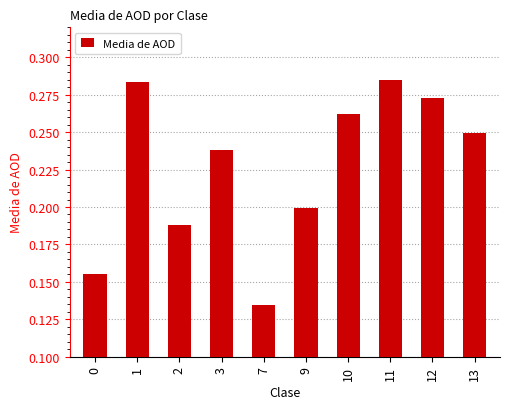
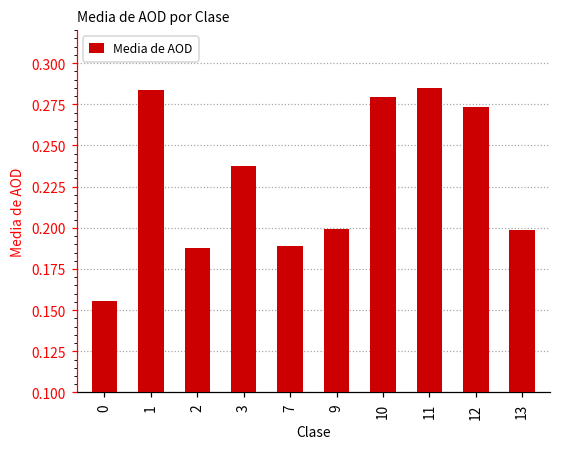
7: 0.134 -> 0.189
10: 0.262 -> 0.279
13: 0.249 -> 0.199
